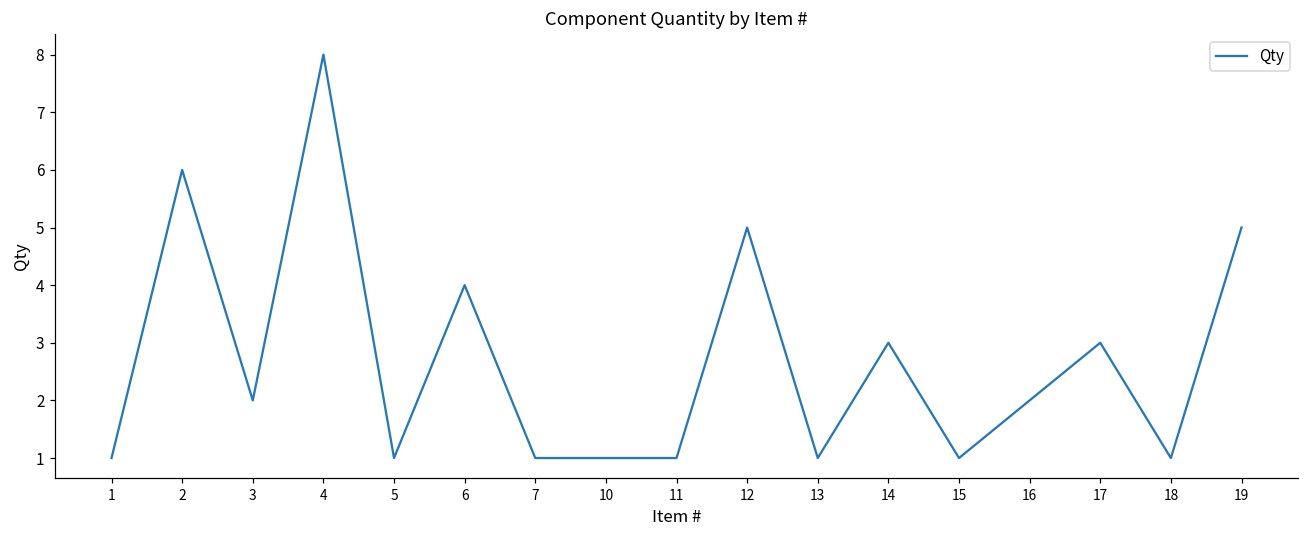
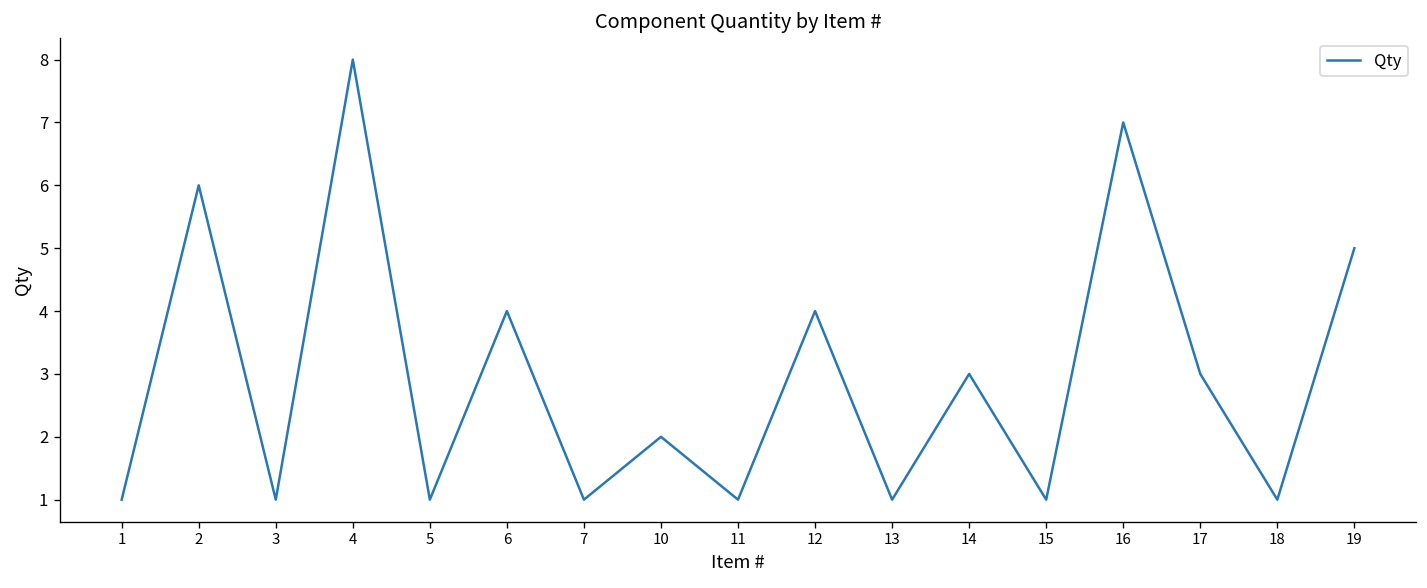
3: 2 -> 1
10: 1 -> 2
12: 5 -> 4
16: 2 -> 7
